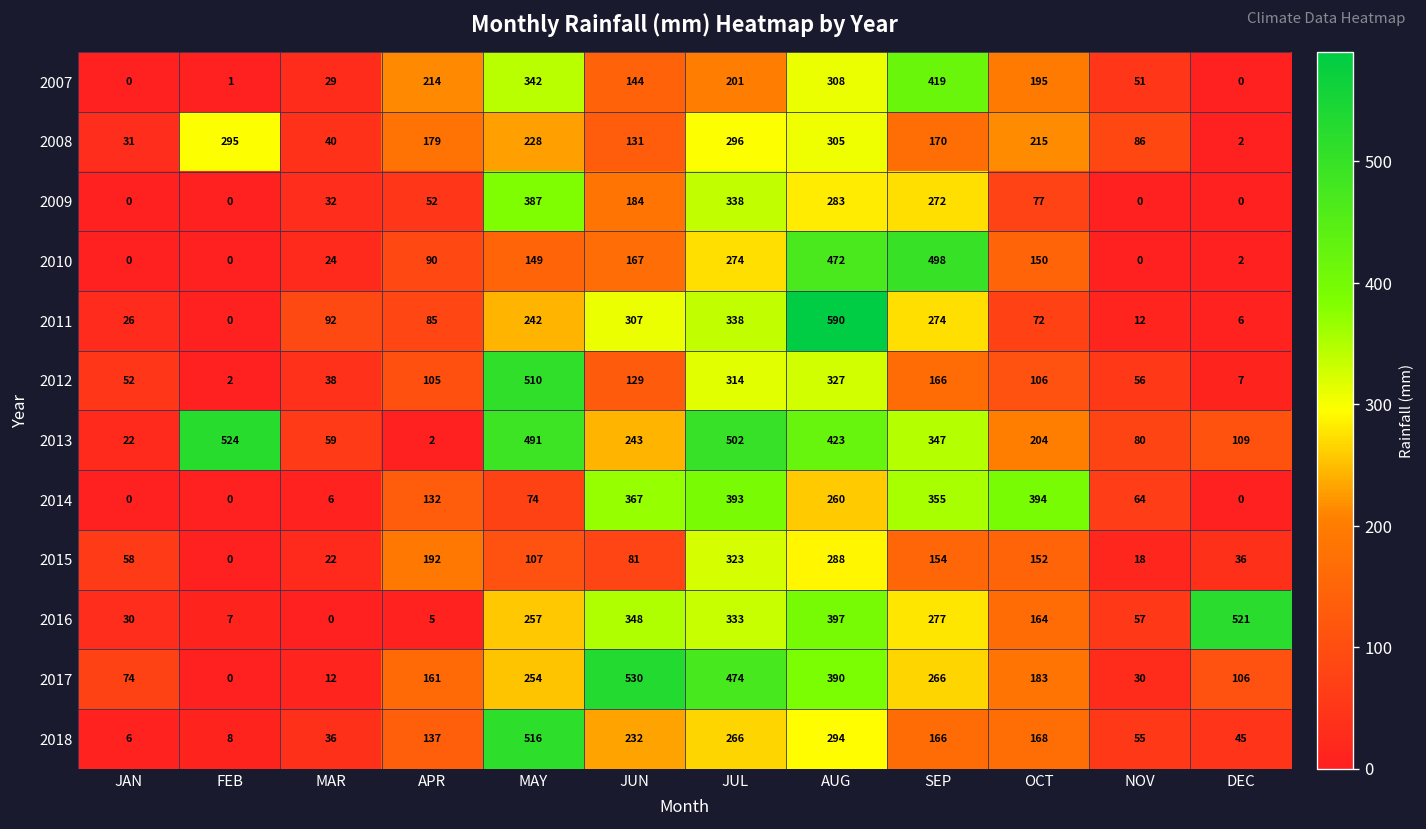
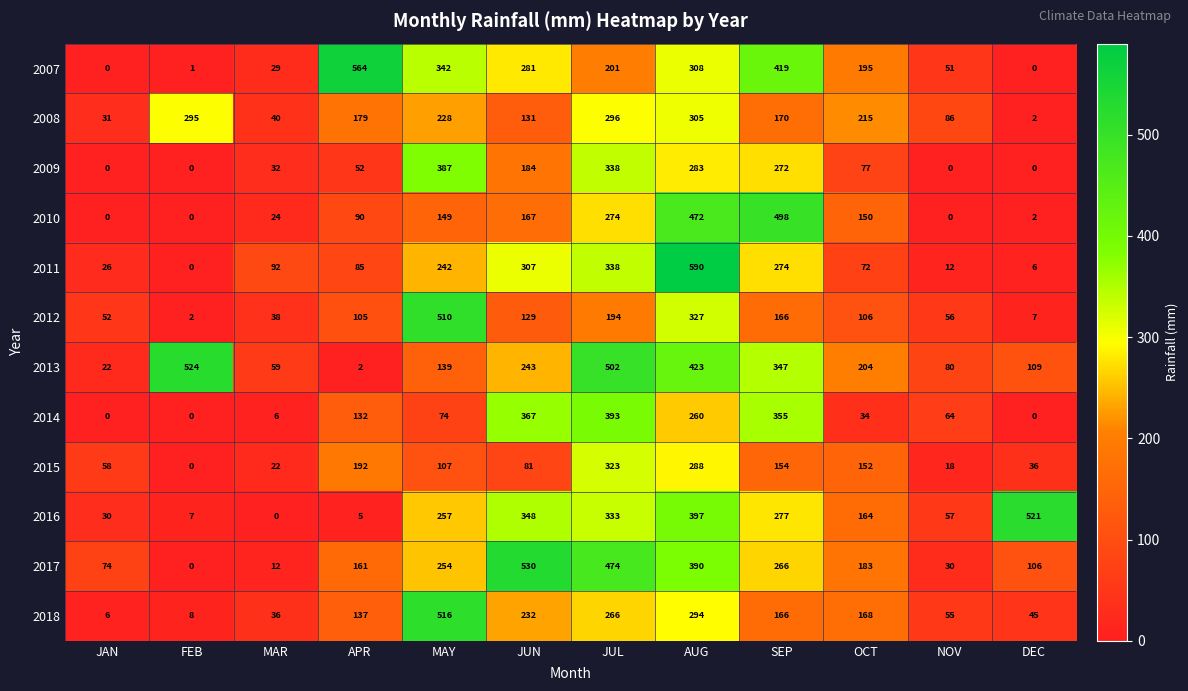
2007, APR: 214 -> 564
2007, JUN: 144 -> 281
2012, JUL: 314 -> 194
2013, MAY: 491 -> 139
2014, OCT: 394 -> 34
